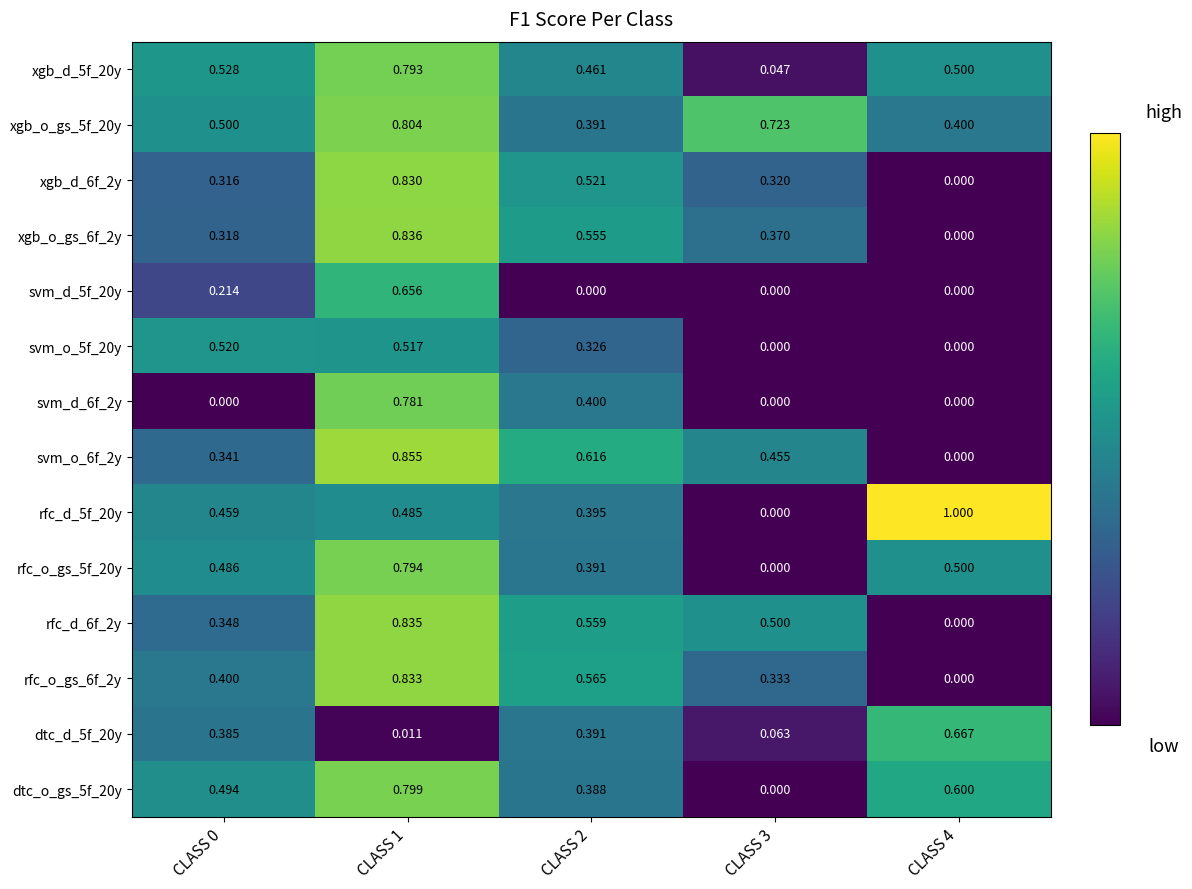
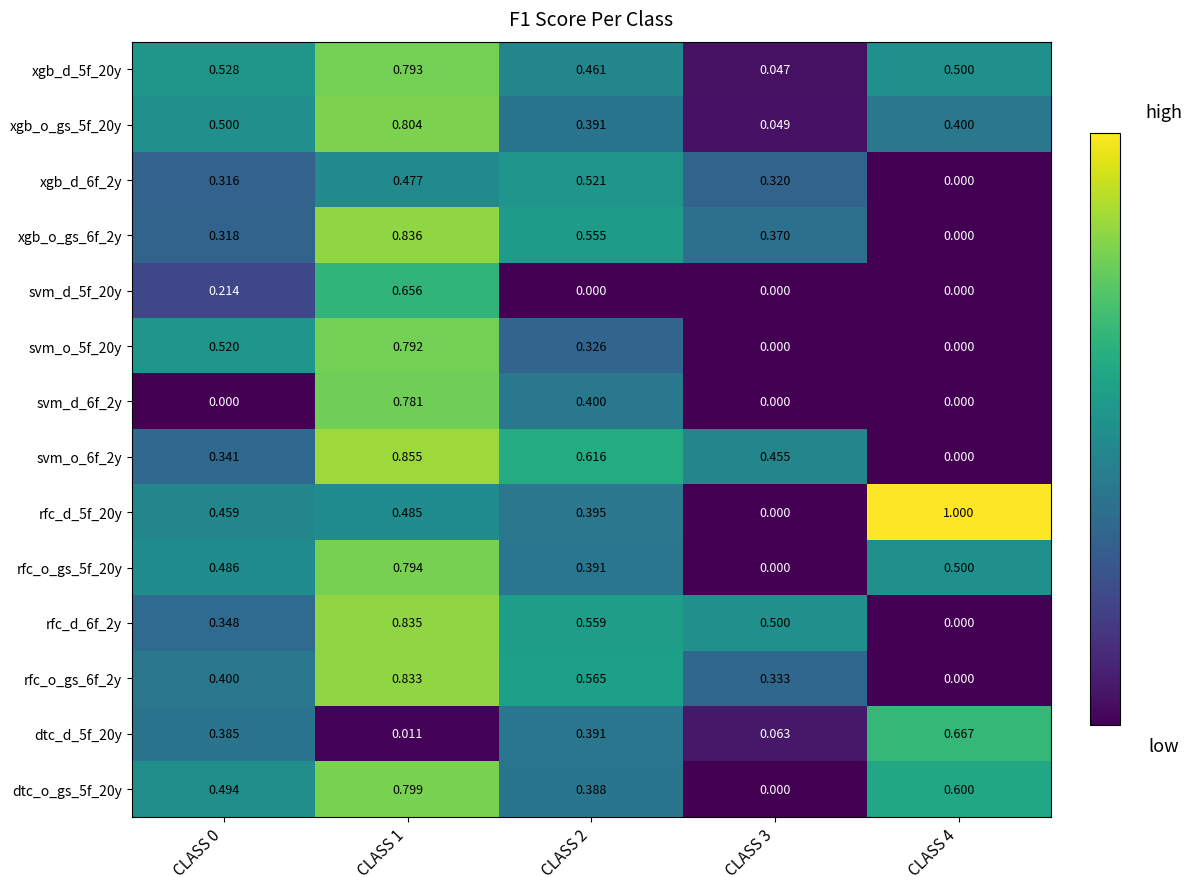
xgb_o_gs_5f_20y, CLASS 3: 0.723 -> 0.049
xgb_d_6f_2y, CLASS 1: 0.830 -> 0.477
svm_o_5f_20y, CLASS 1: 0.517 -> 0.792
